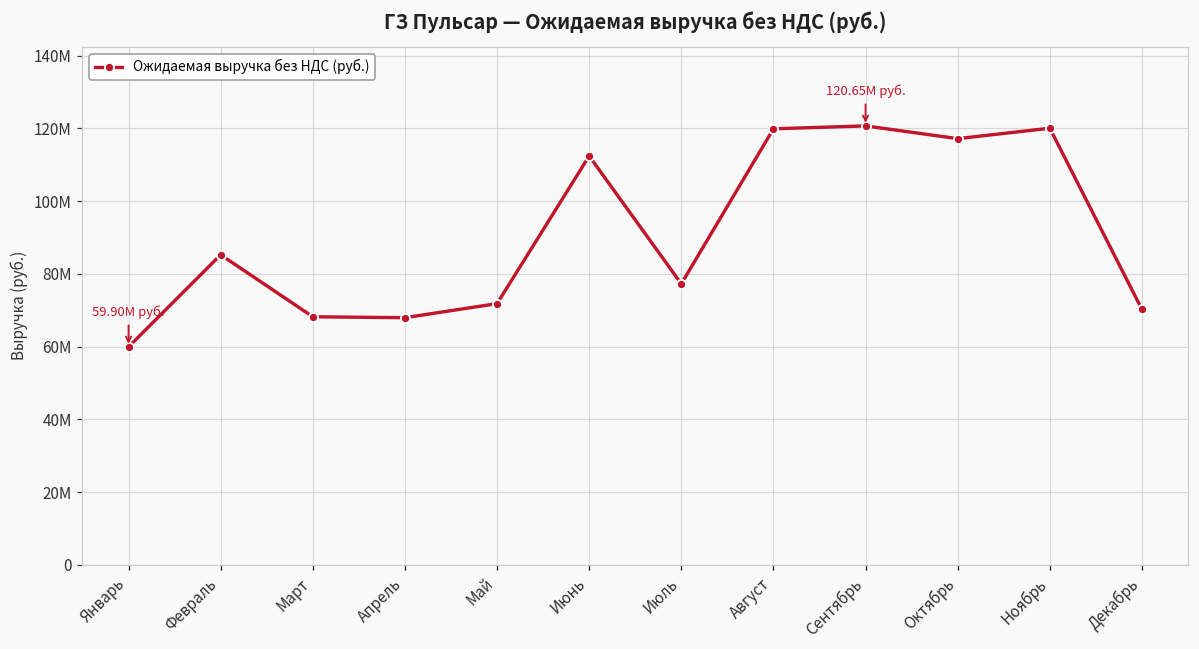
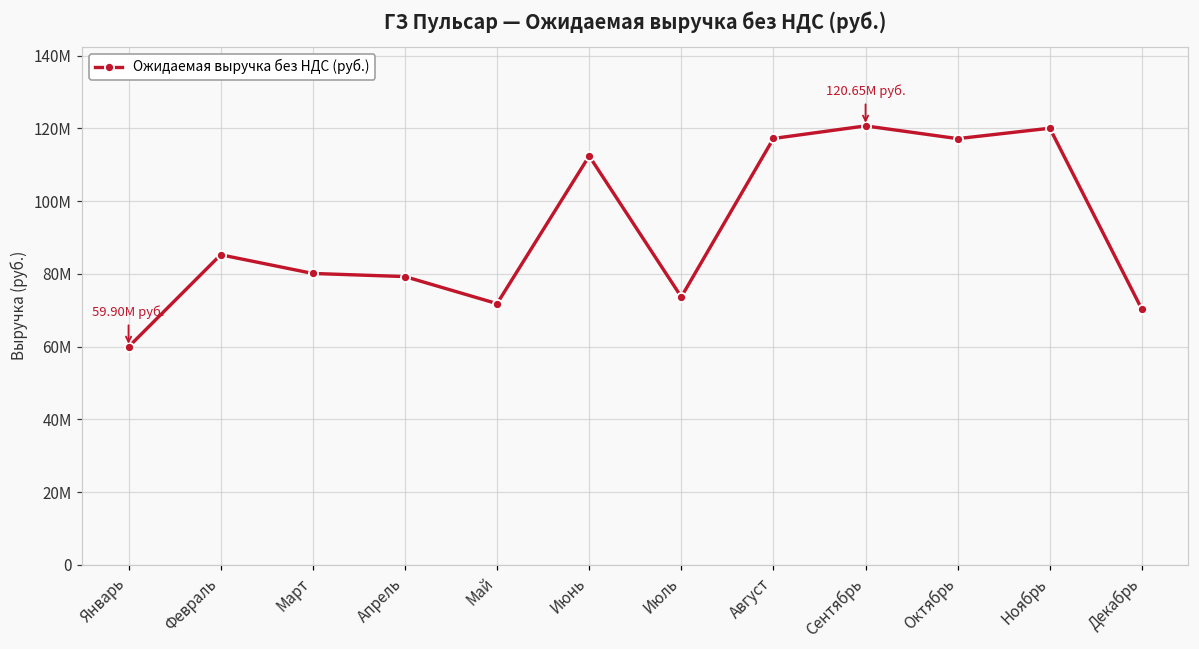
Март: 68000000 -> 80000000
Апрель: 68000000 -> 79000000
Июль: 77000000 -> 74000000
Август: 120000000 -> 117000000
